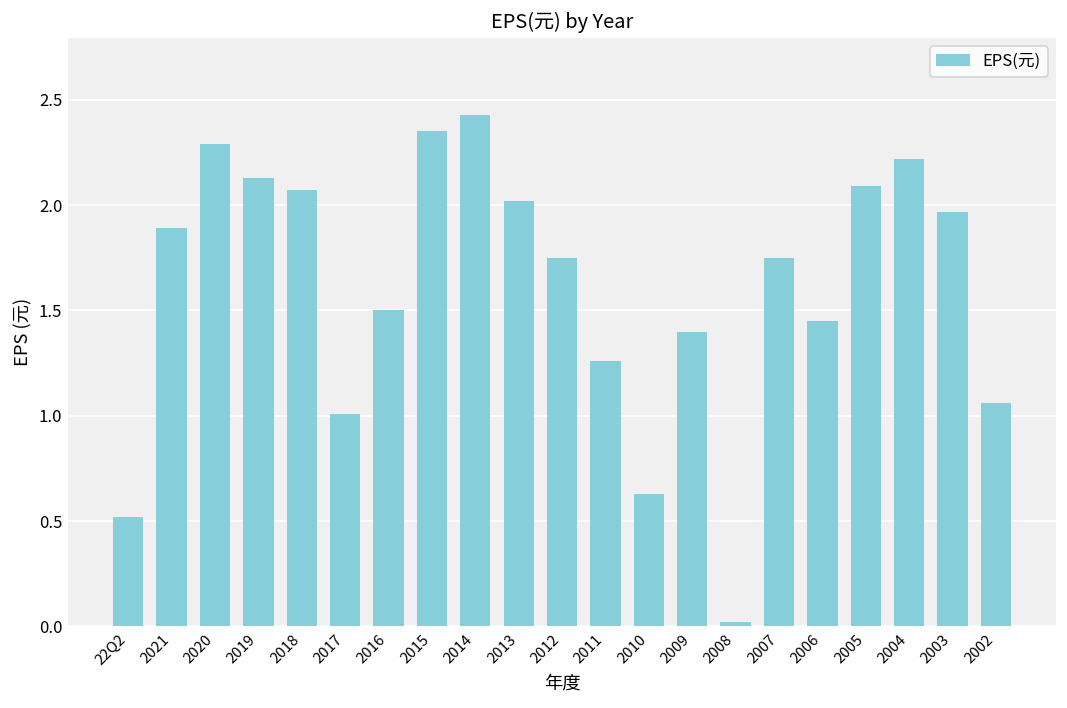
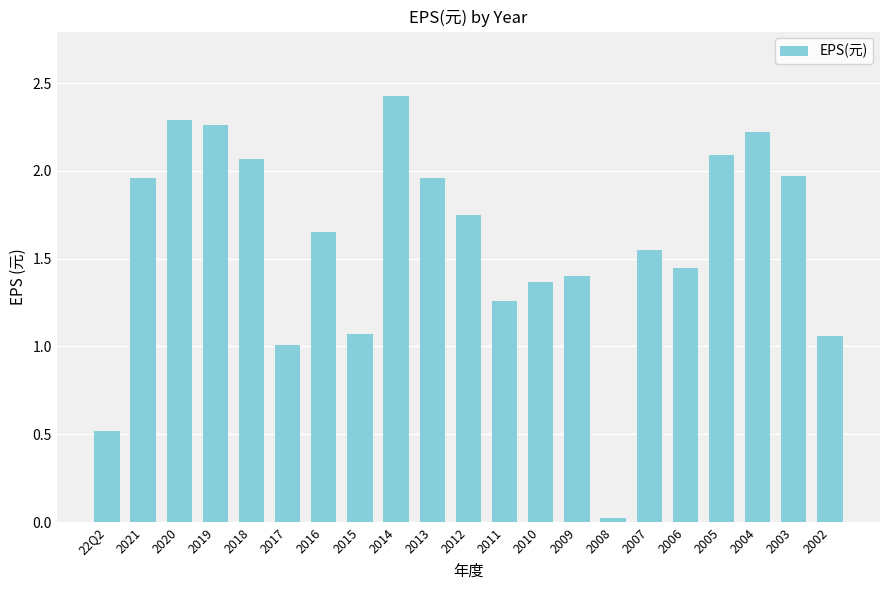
2021: 1.89 -> 1.96
2019: 2.13 -> 2.26
2016: 1.50 -> 1.65
2015: 2.35 -> 1.07
2013: 2.02 -> 1.96
2010: 0.63 -> 1.37
2007: 1.75 -> 1.55
